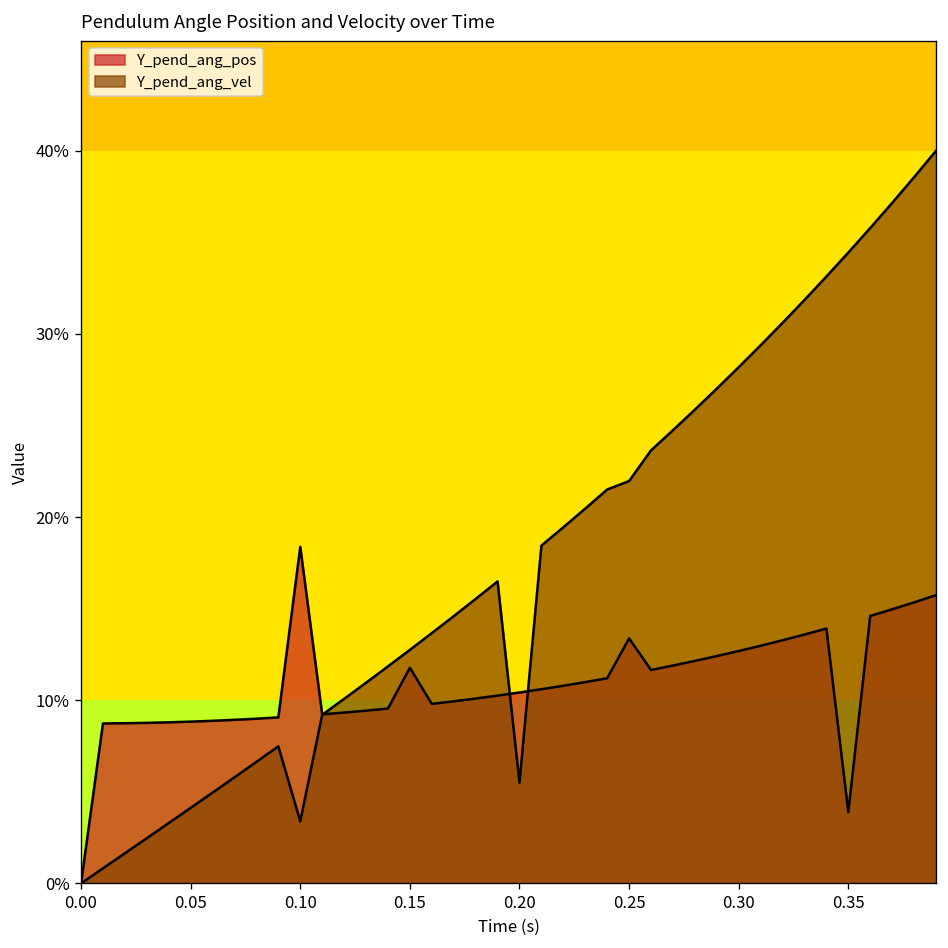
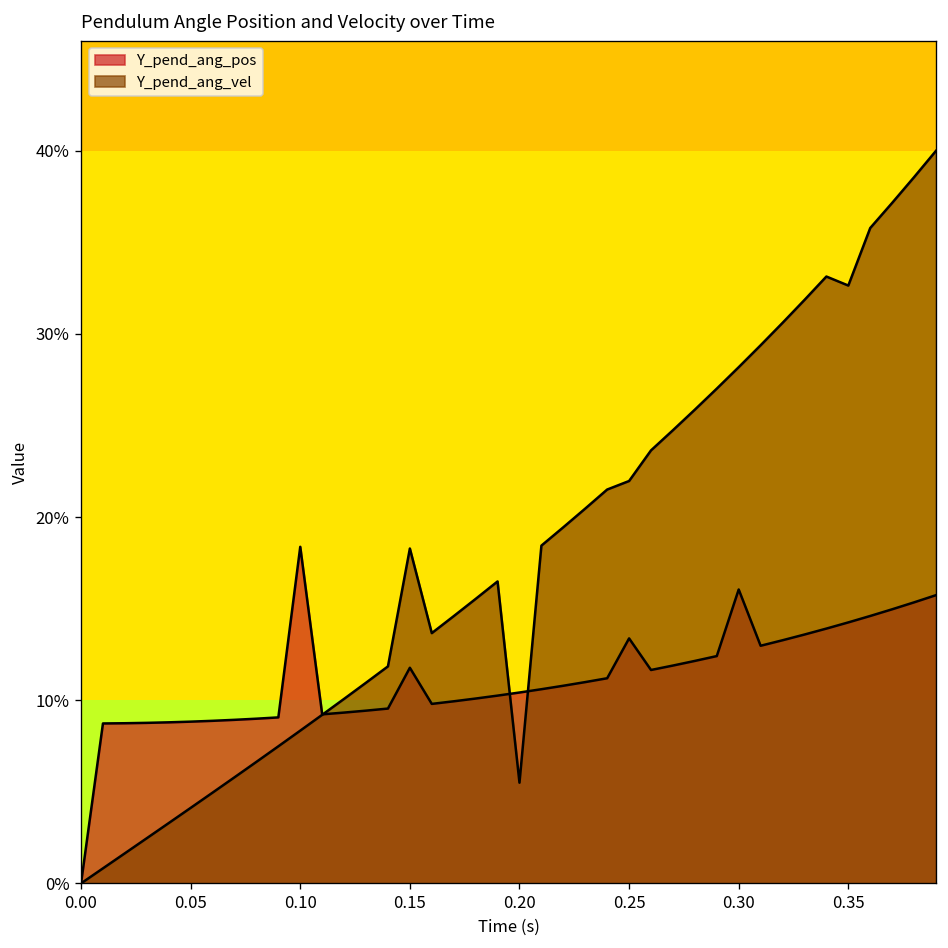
Y_pend_ang_vel, 0.10: 3.4% -> 8.3%
Y_pend_ang_vel, 0.15: 12.7% -> 18.3%
Y_pend_ang_pos, 0.30: 12.7% -> 16.0%
Y_pend_ang_pos, 0.35: 3.9% -> 14.2%
Y_pend_ang_vel, 0.35: 34.4% -> 32.6%
